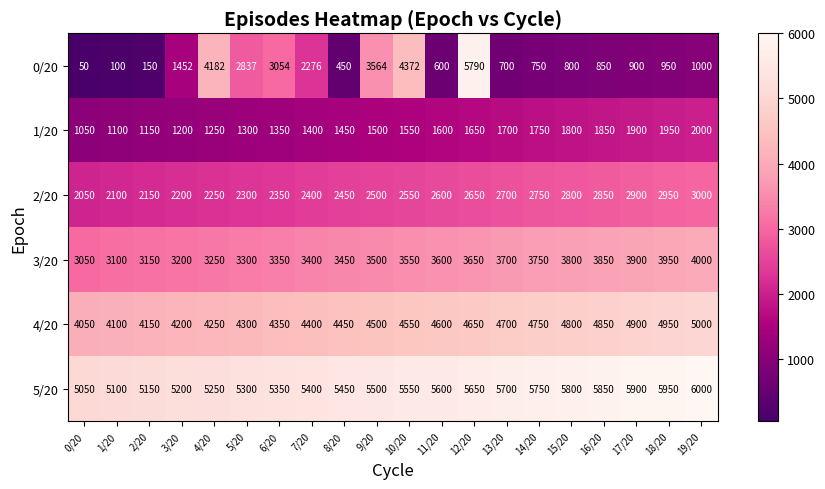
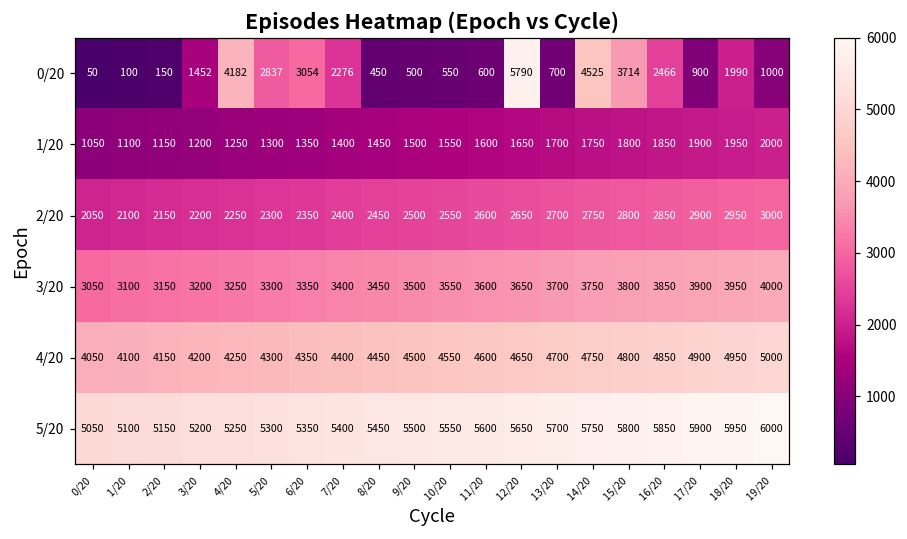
0/20, 9/20: 3564 -> 500
0/20, 10/20: 4372 -> 550
0/20, 14/20: 750 -> 4525
0/20, 15/20: 800 -> 3714
0/20, 16/20: 850 -> 2466
0/20, 18/20: 950 -> 1990
